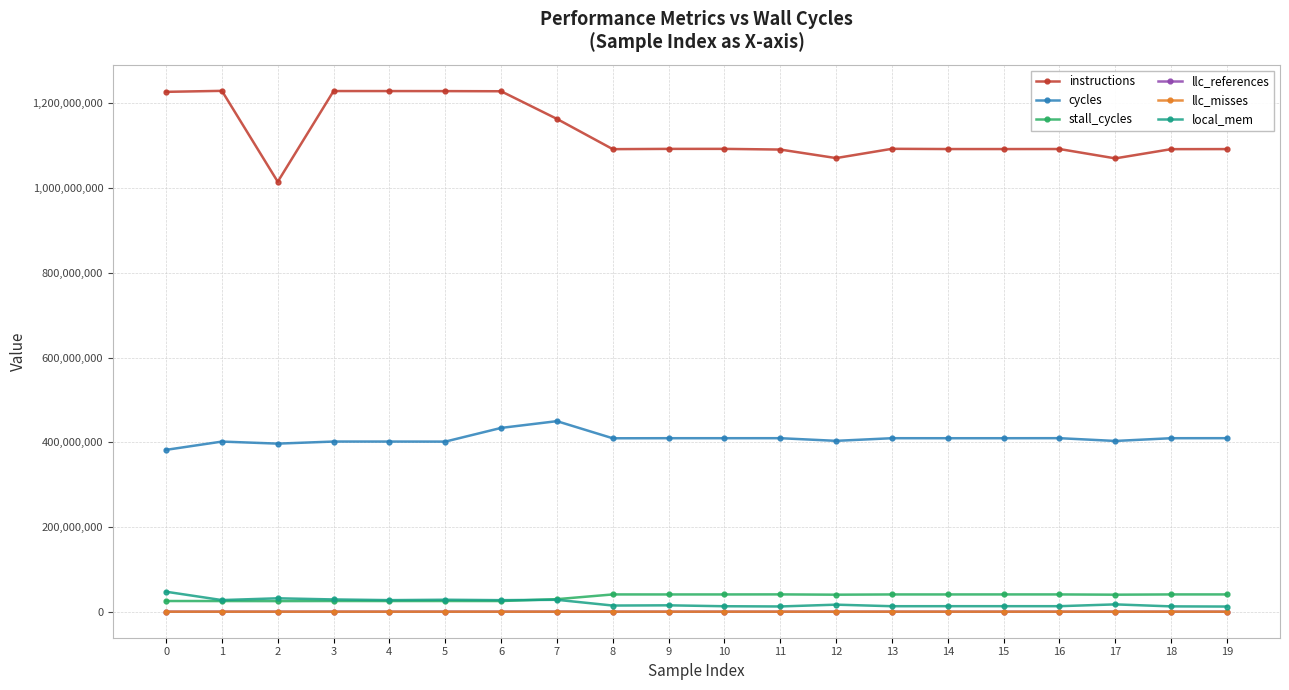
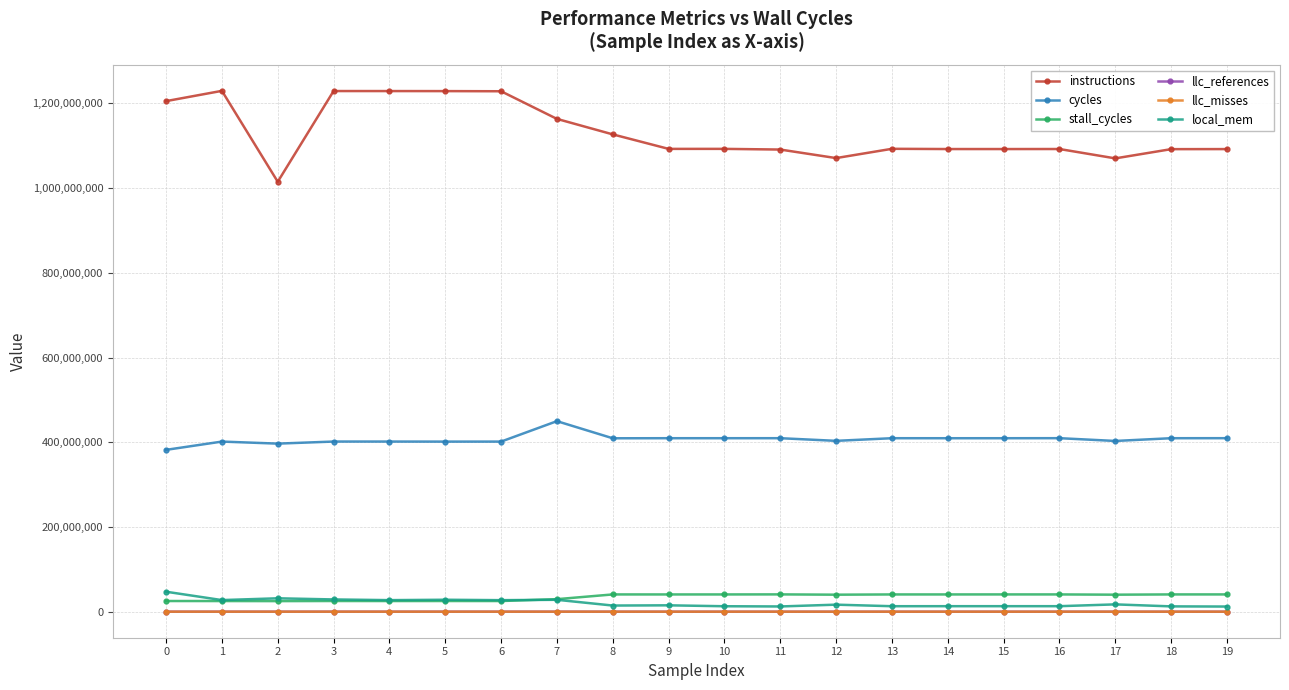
instructions, 0: 1,230,000,000 -> 1,210,000,000
cycles, 6: 430,000,000 -> 400,000,000
instructions, 8: 1,090,000,000 -> 1,130,000,000
